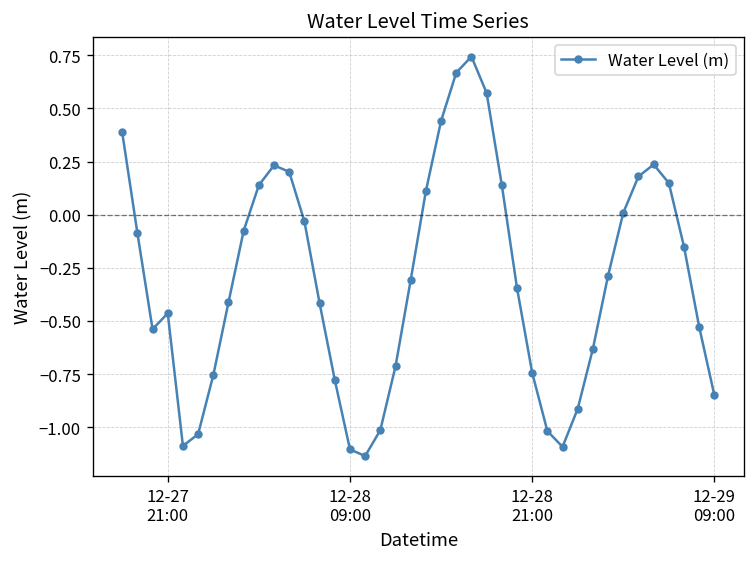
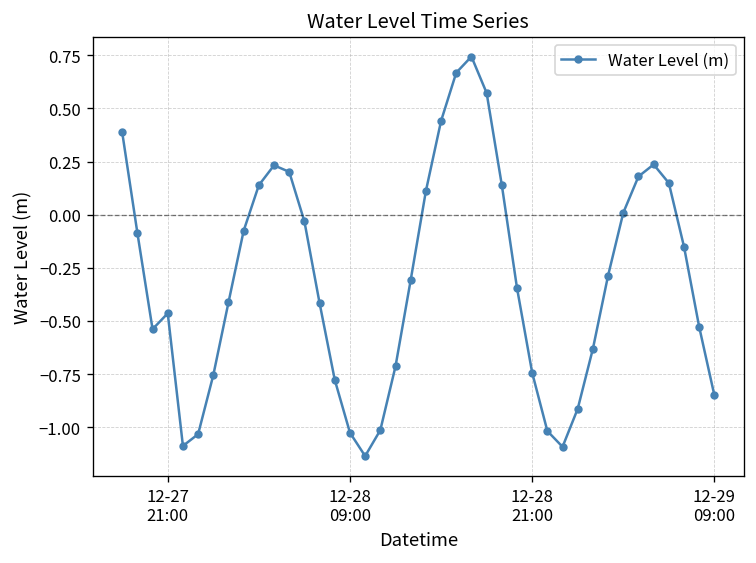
12-28 09:00: -1.10 -> -1.03
